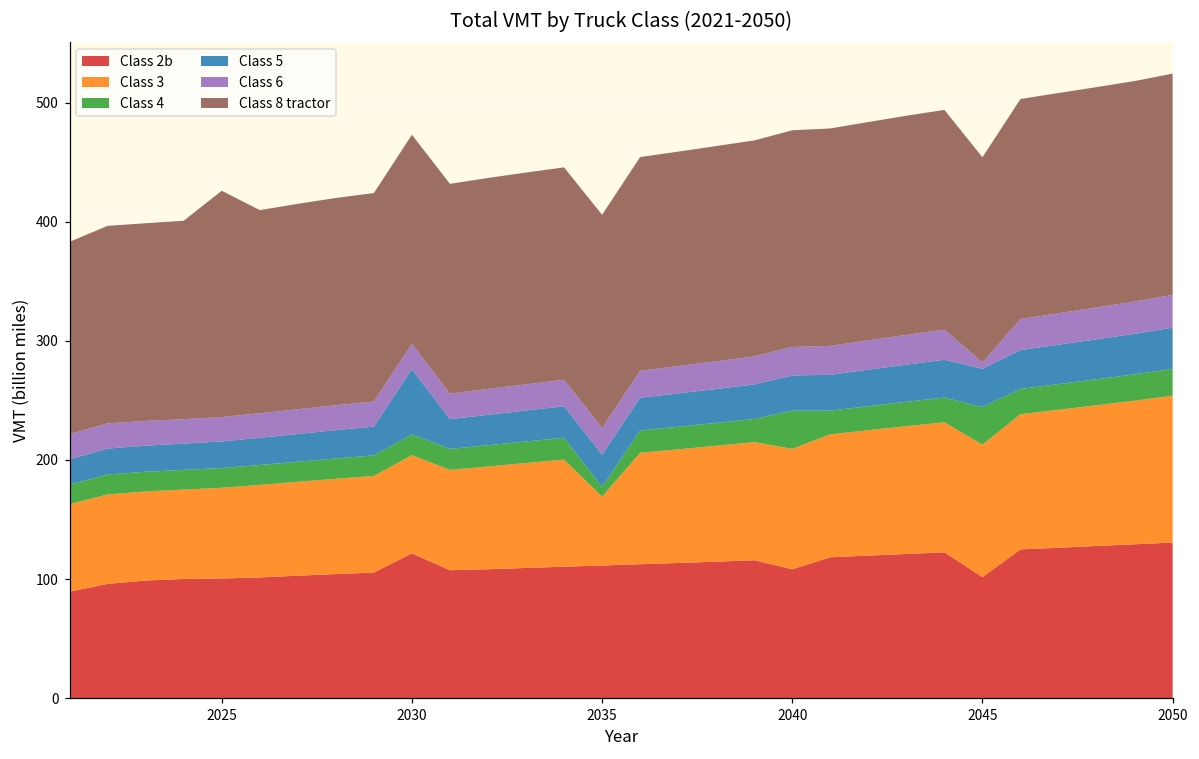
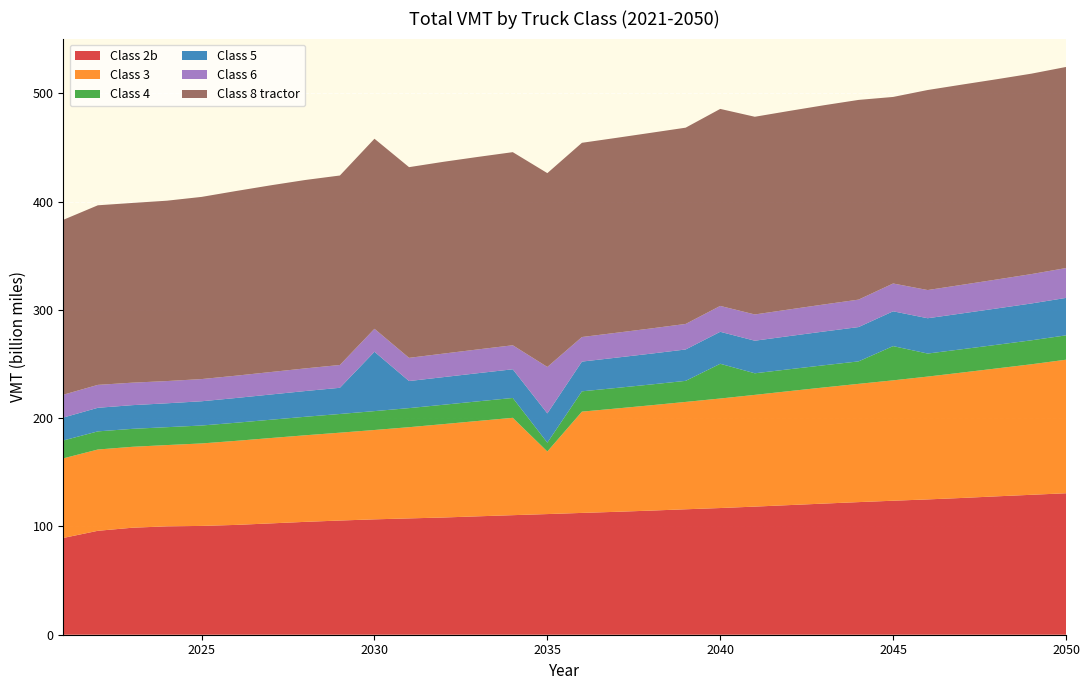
Class 8 tractor, 2025: 190 -> 168
Class 2b, 2030: 122 -> 107
Class 6, 2035: 22 -> 43
Class 2b, 2040: 108 -> 117
Class 2b, 2045: 102 -> 124
Class 6, 2045: 5 -> 26
